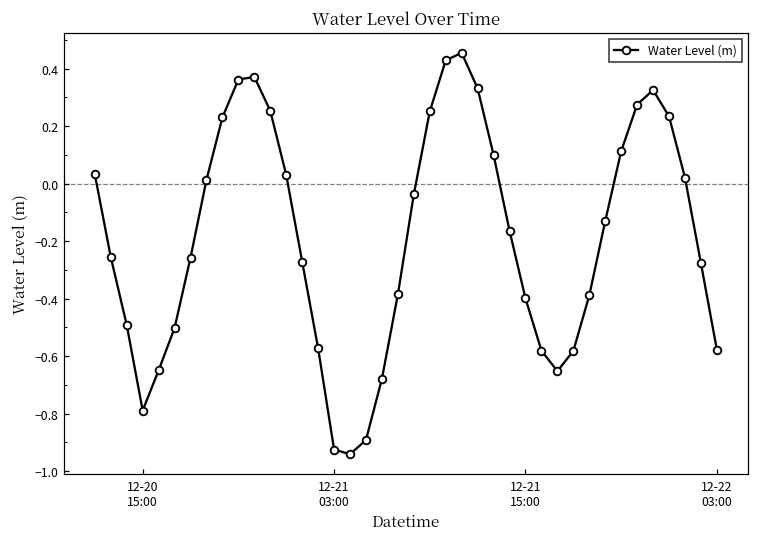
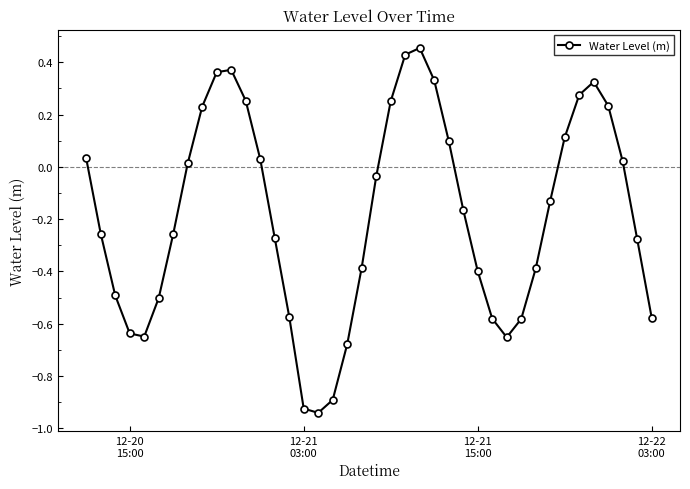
12-20 15:00: -0.79 -> -0.64
